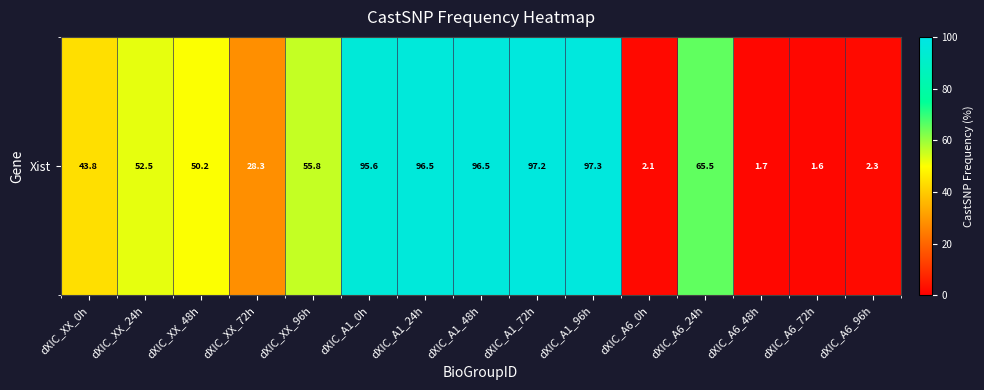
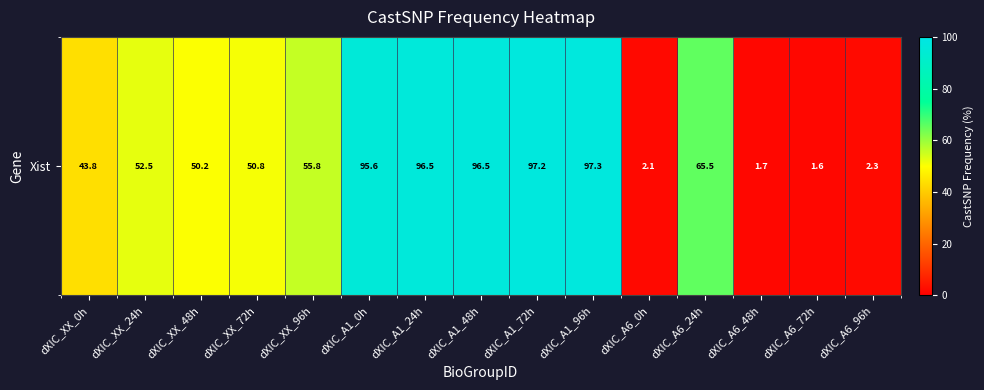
Xist, dXIC_XX_72h: 28.3 -> 50.8
